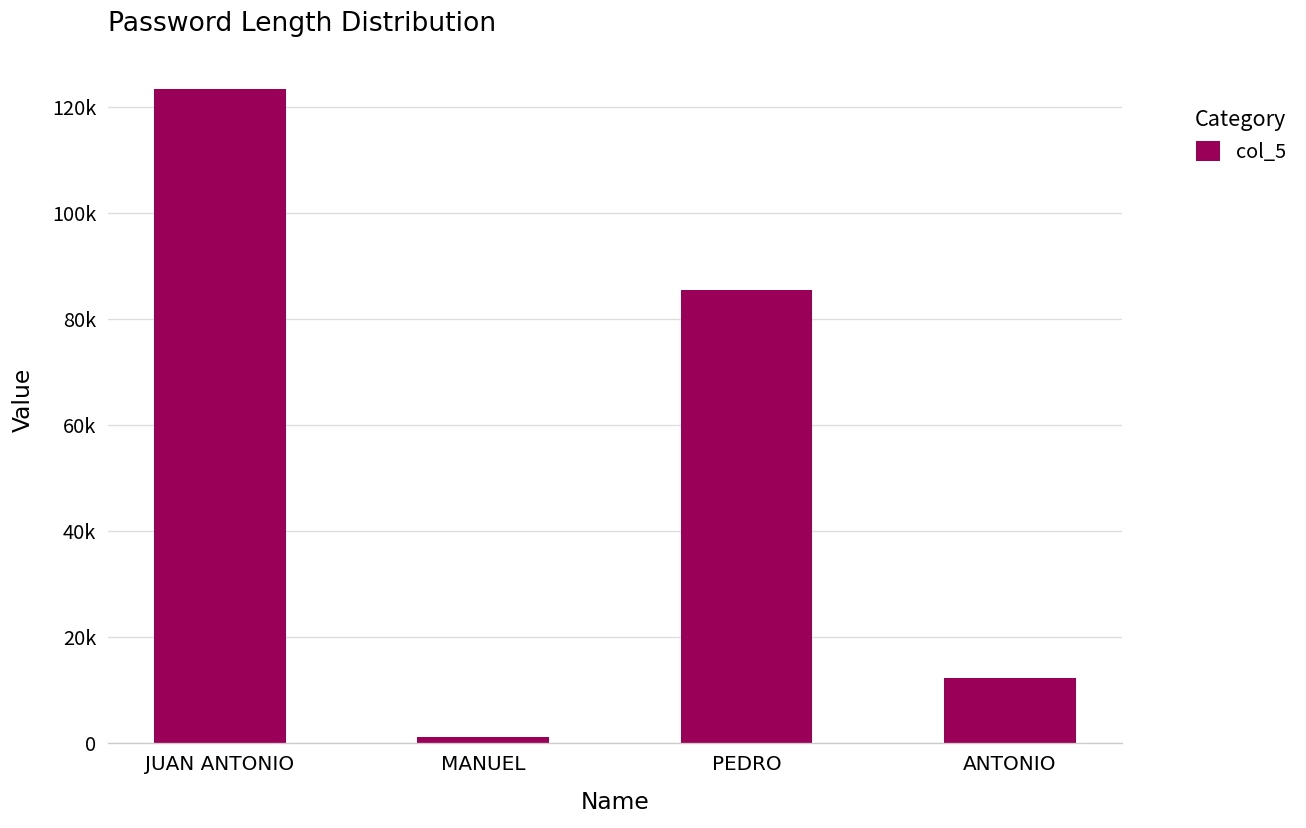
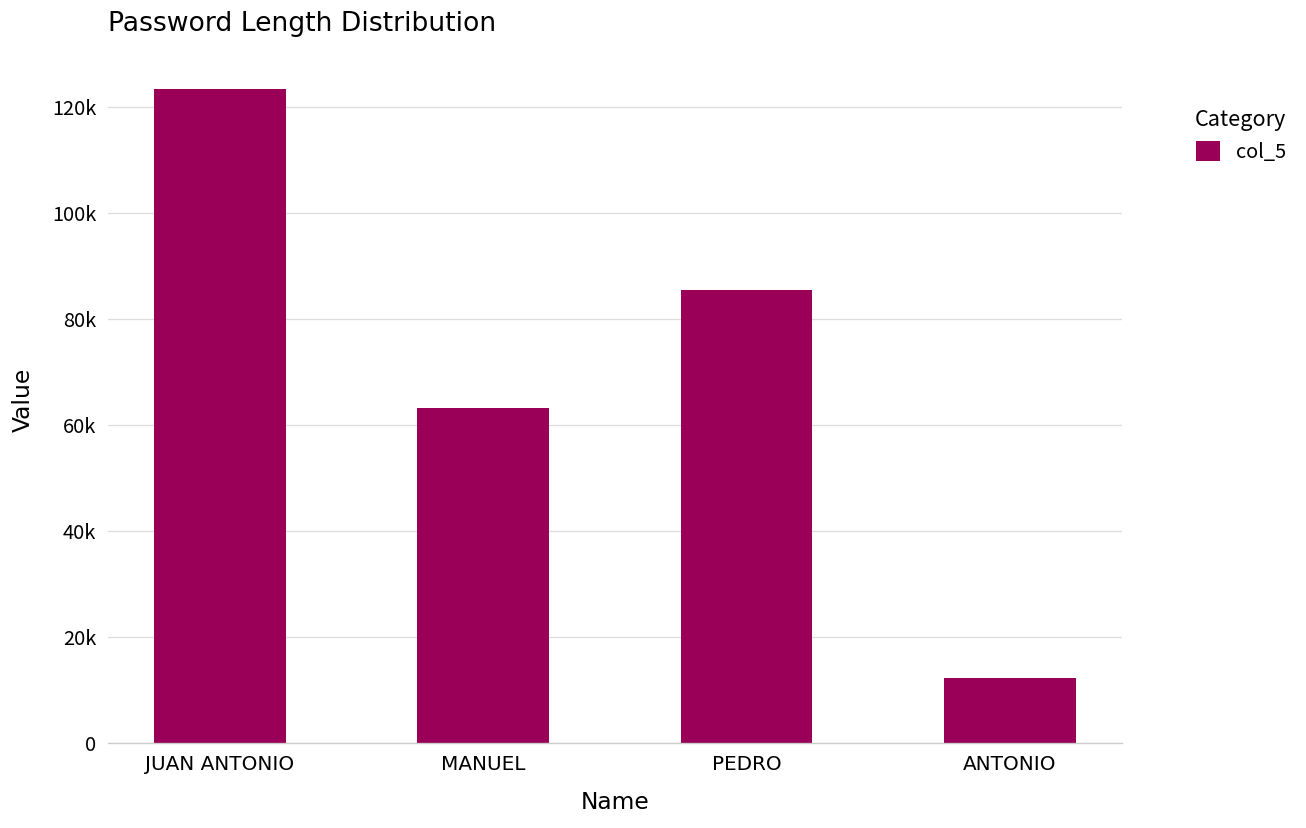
MANUEL: 1000 -> 63000
